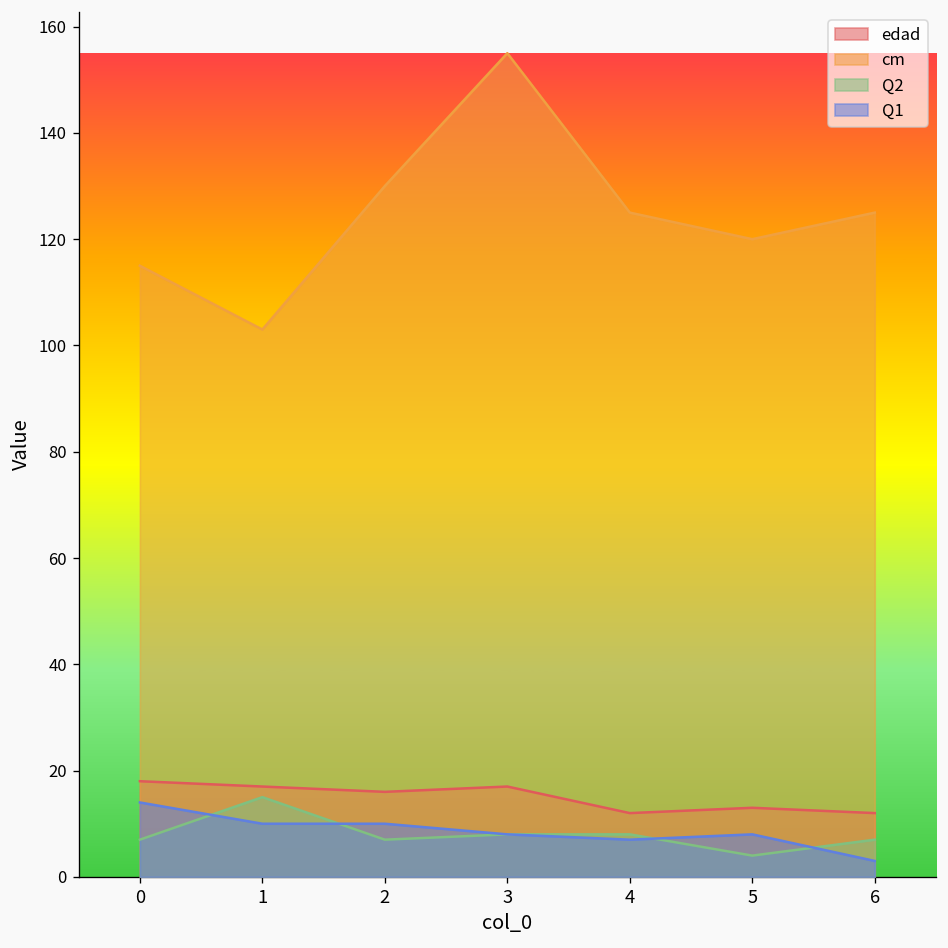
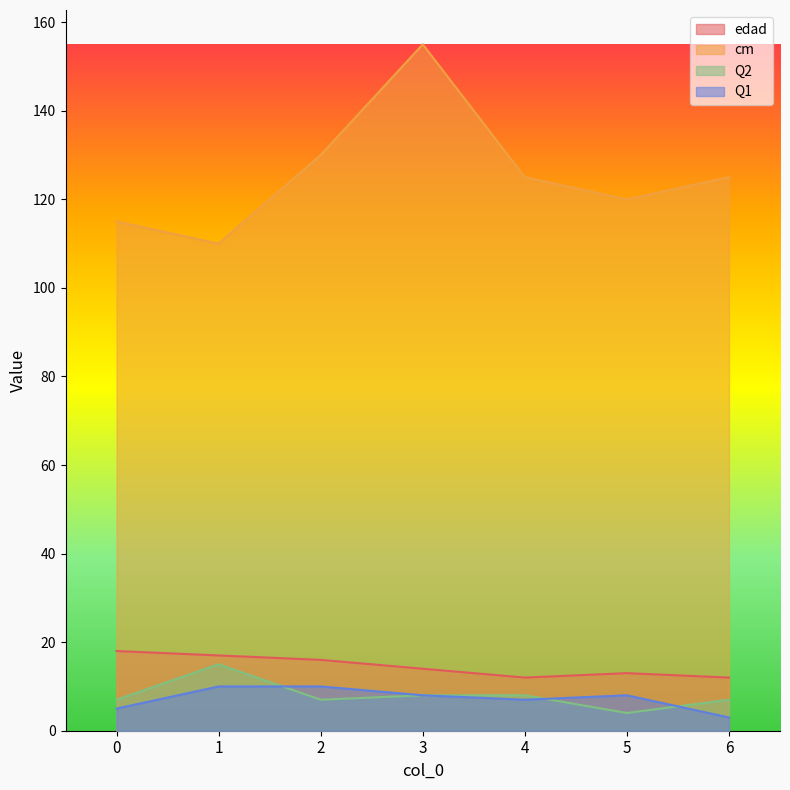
Q1, 0: 14 -> 5
cm, 1: 103 -> 110
edad, 3: 17 -> 14
